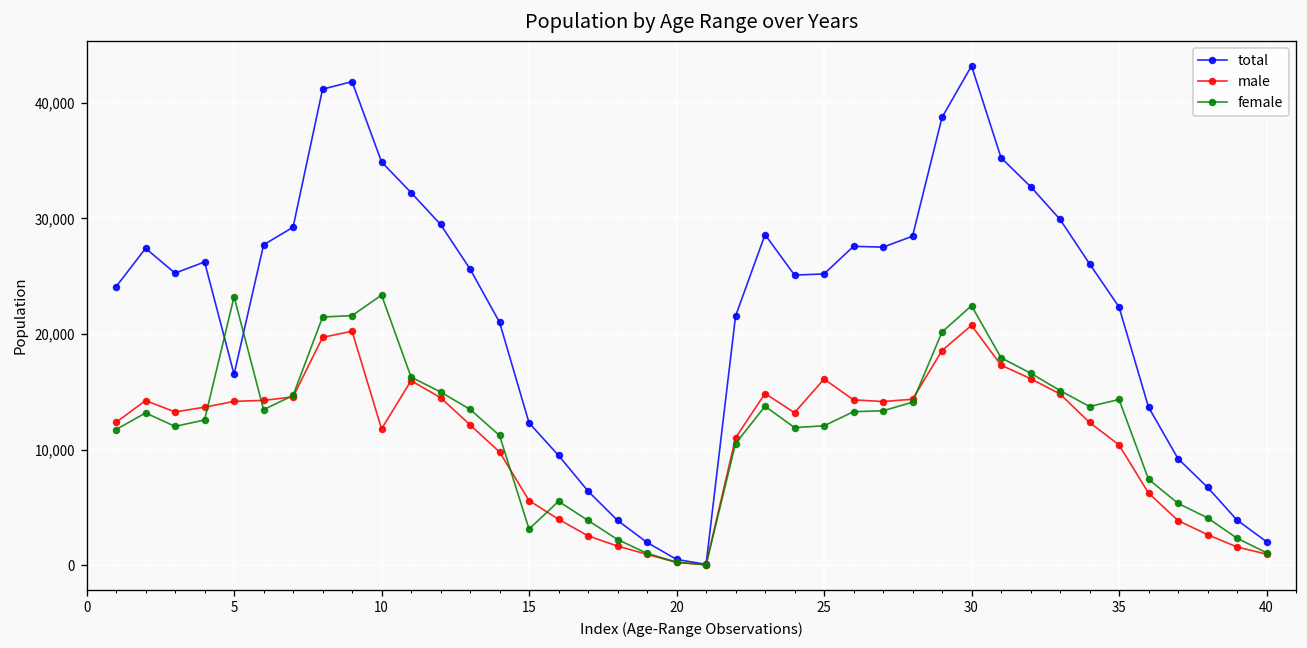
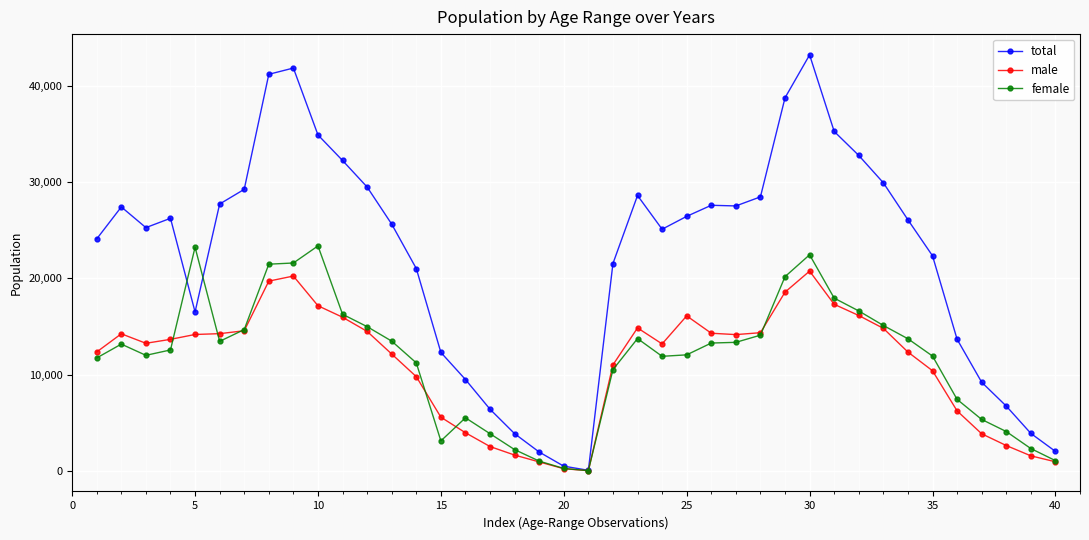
male, 10: 12,000 -> 17,000
total, 25: 25,000 -> 26,000
female, 35: 14,000 -> 12,000
